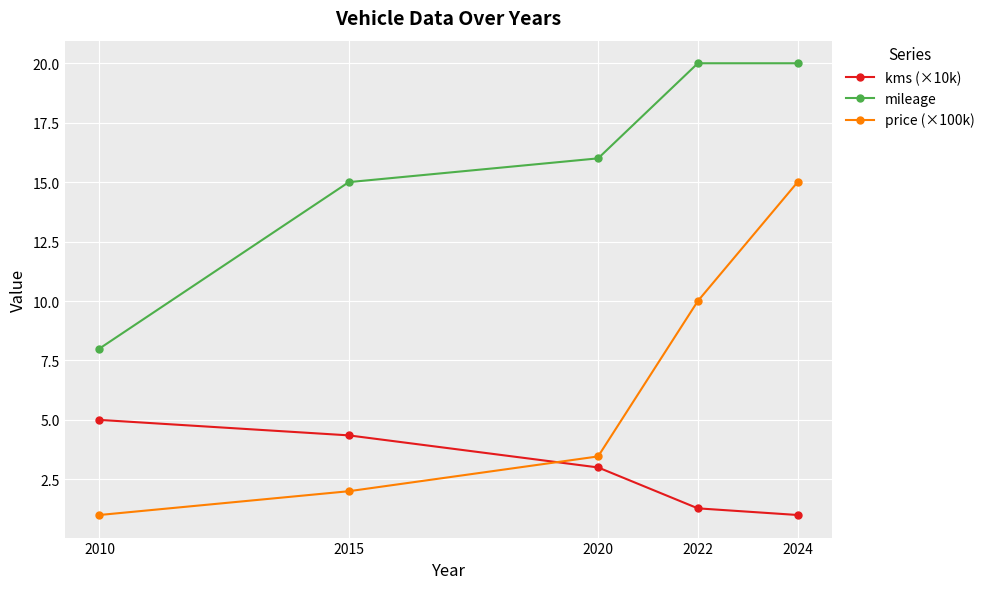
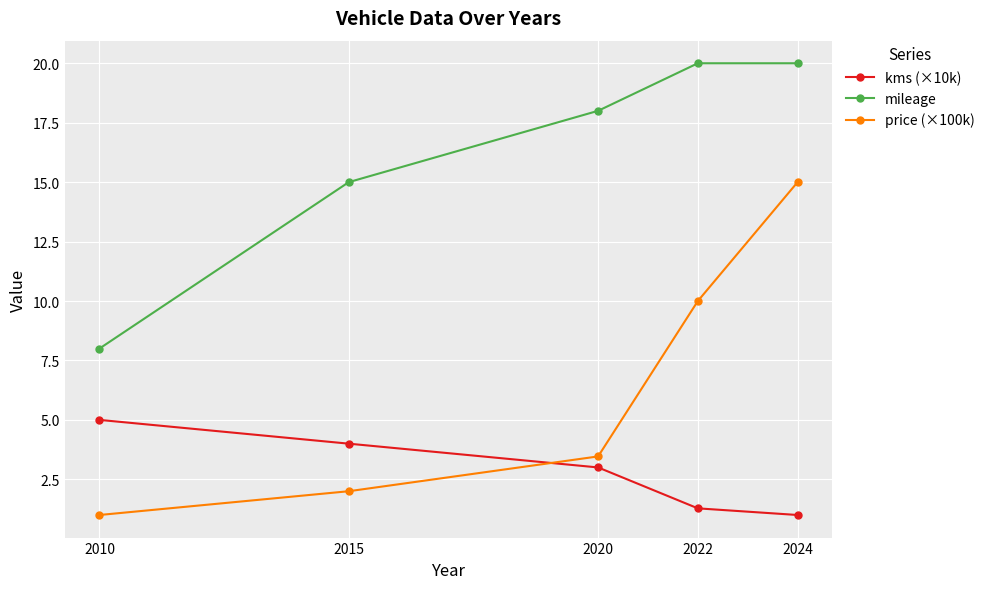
kms (×10k), 2015: 4.3 -> 4.0
mileage, 2020: 16 -> 18
